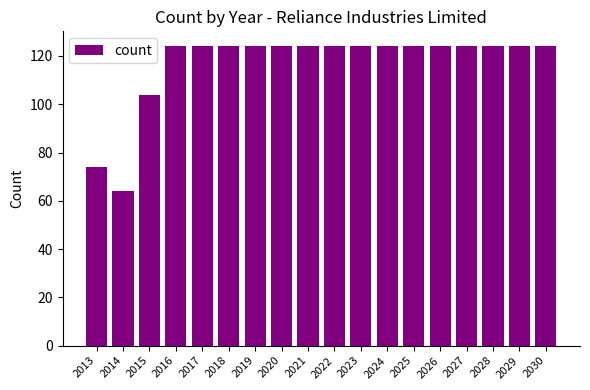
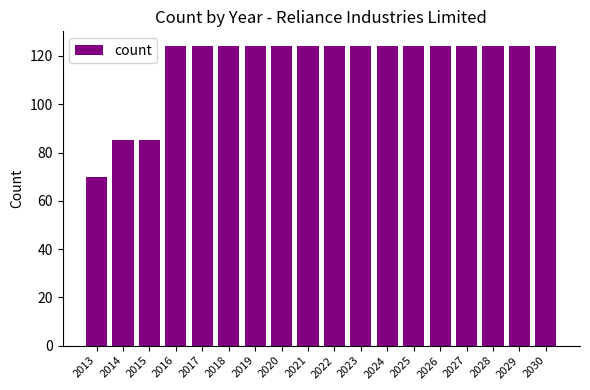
2013: 74 -> 70
2014: 64 -> 85
2015: 104 -> 85
